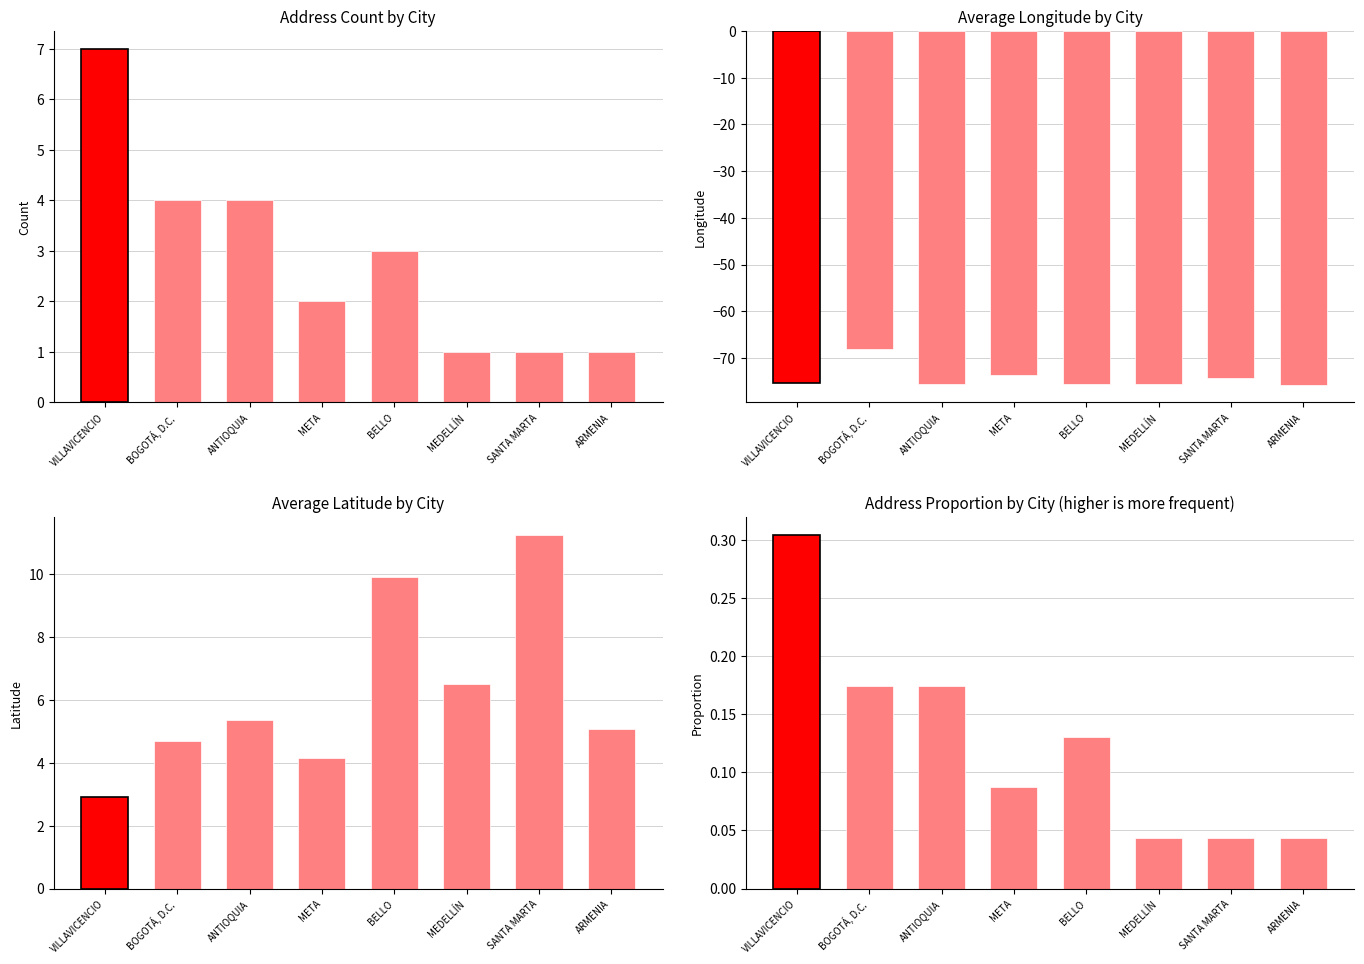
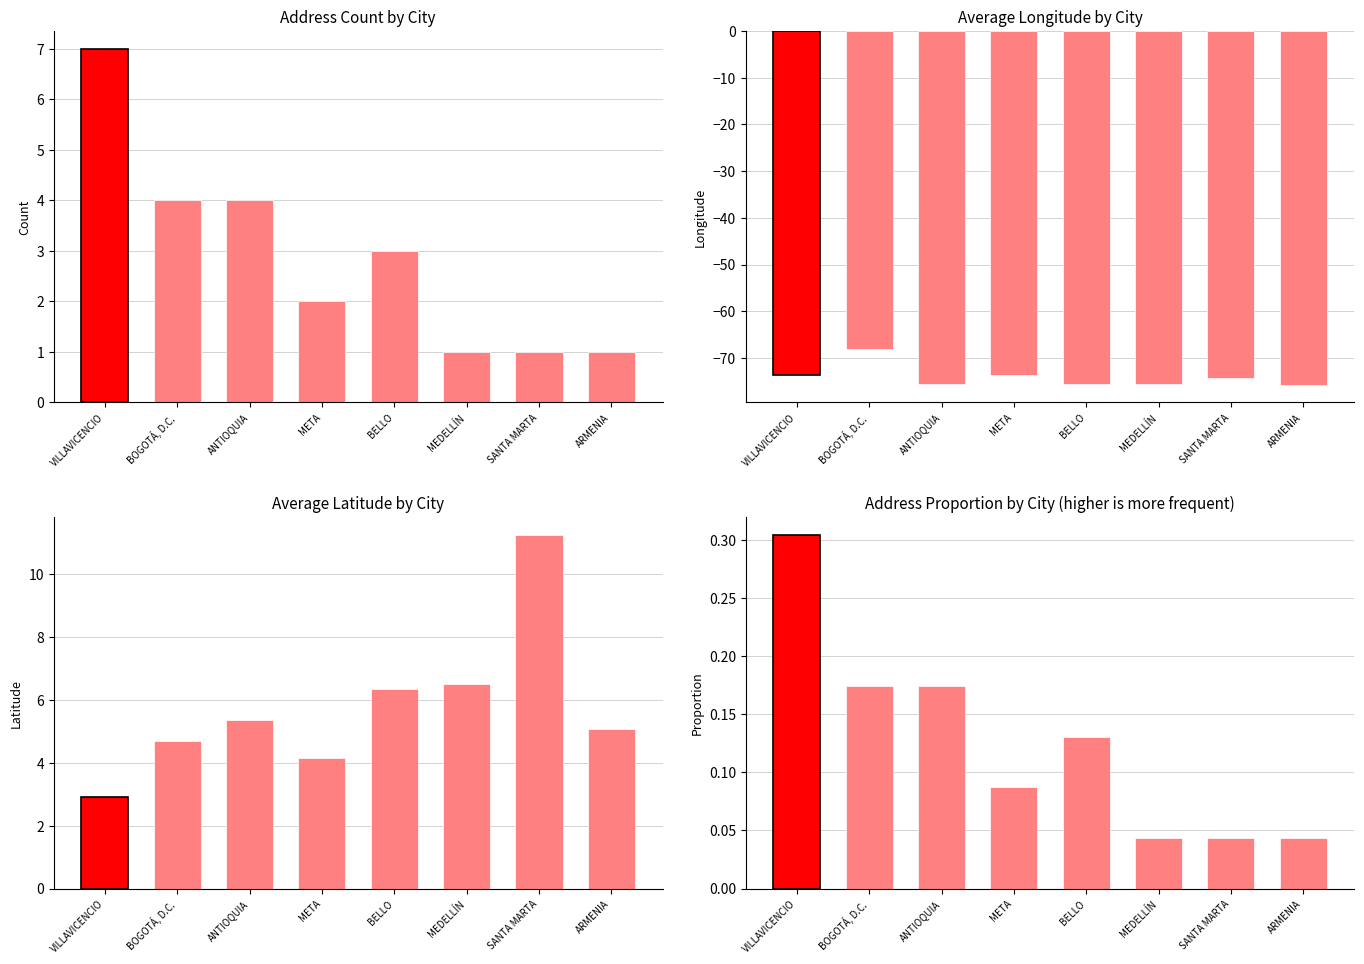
Average Longitude by City, VILLAVICENCIO: -75 -> -74
Average Latitude by City, BELLO: 9.9 -> 6.3
